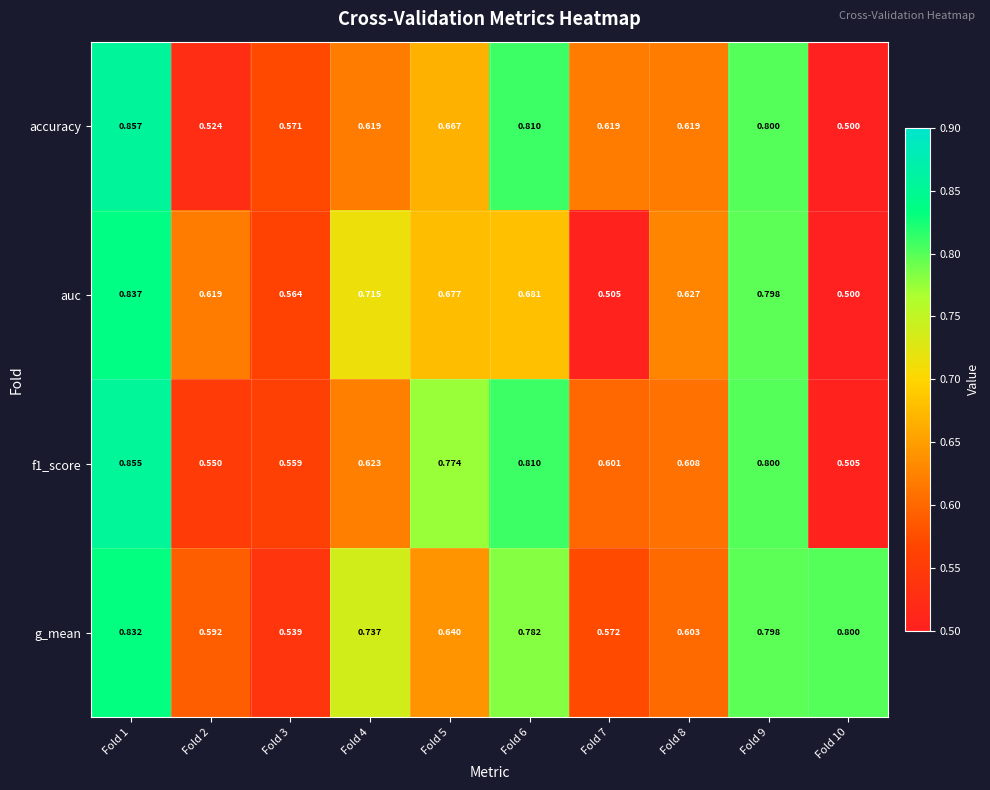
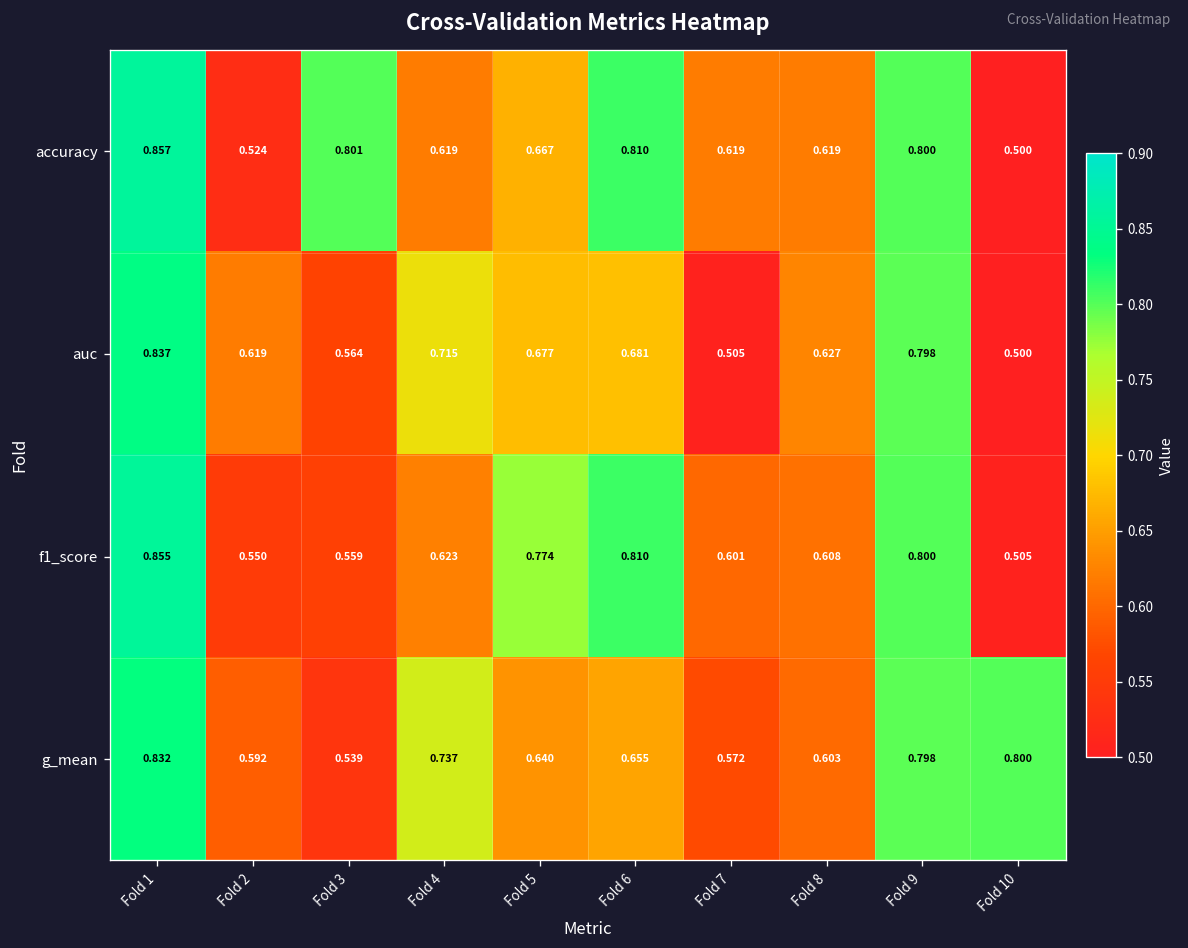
accuracy, Fold 3: 0.571 -> 0.801
g_mean, Fold 6: 0.782 -> 0.655
